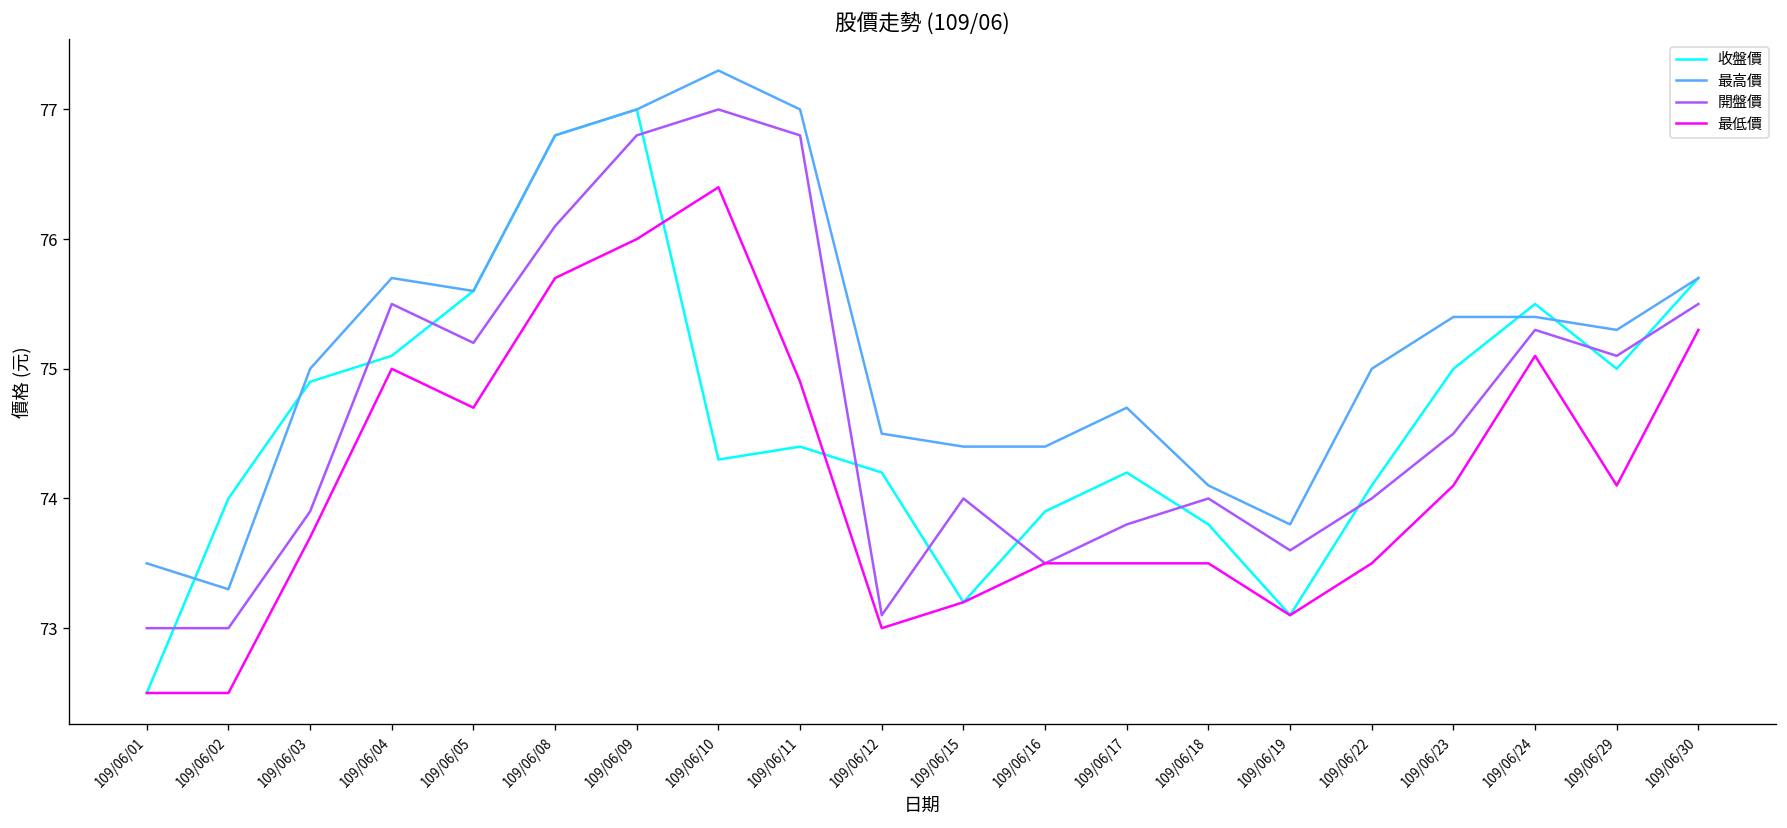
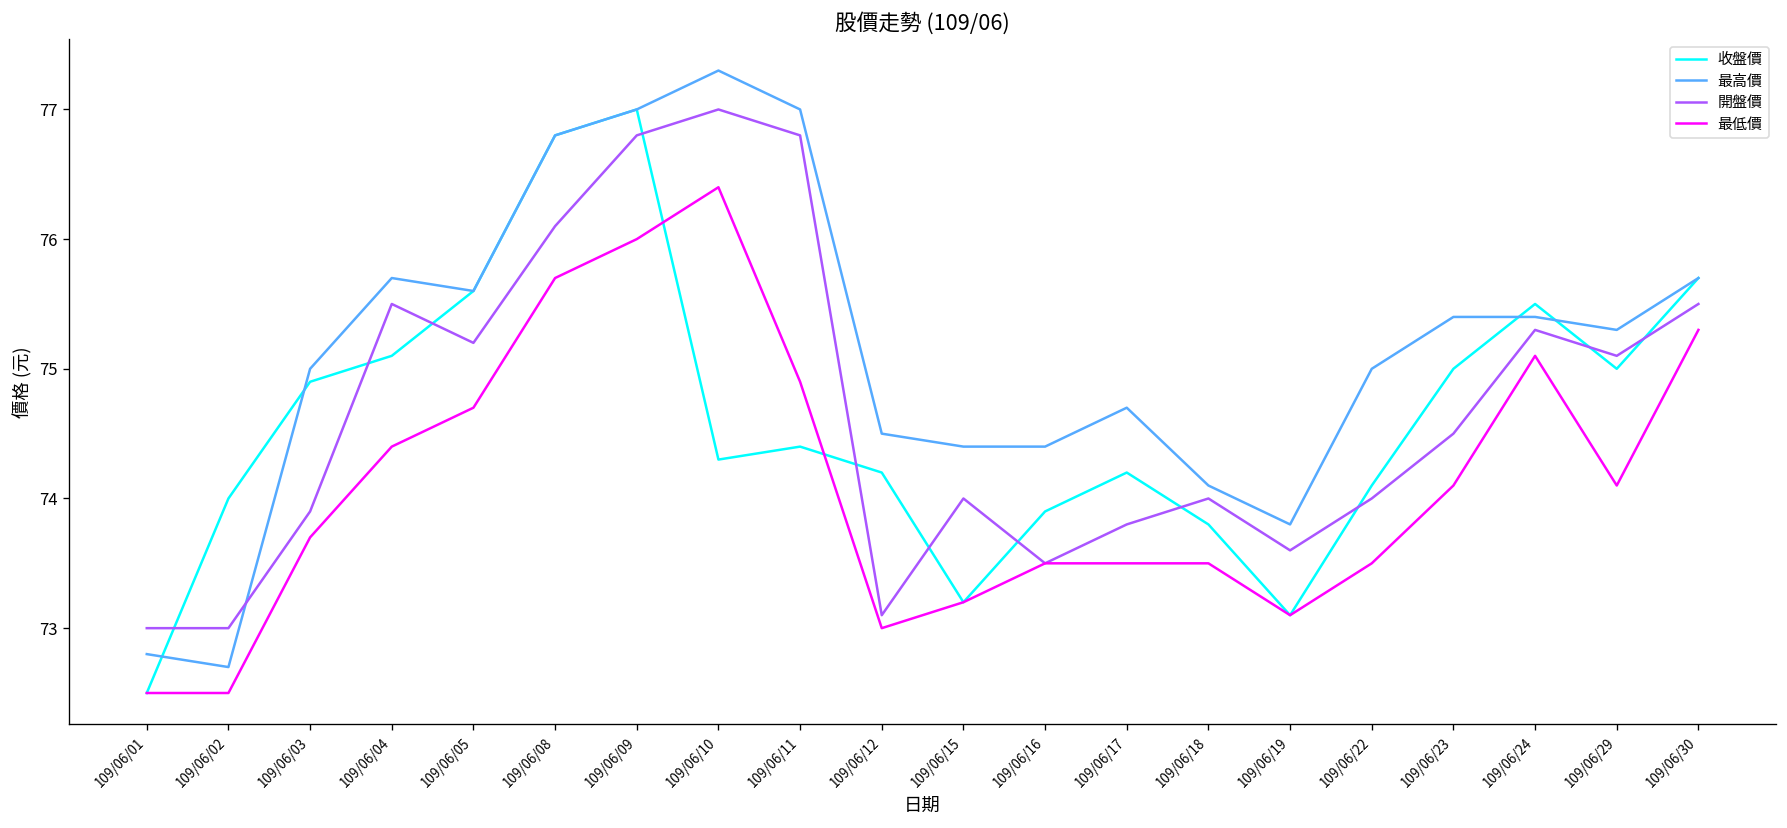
最高價, 109/06/01: 73.5 -> 72.8
最高價, 109/06/02: 73.3 -> 72.7
最低價, 109/06/04: 75.0 -> 74.4
